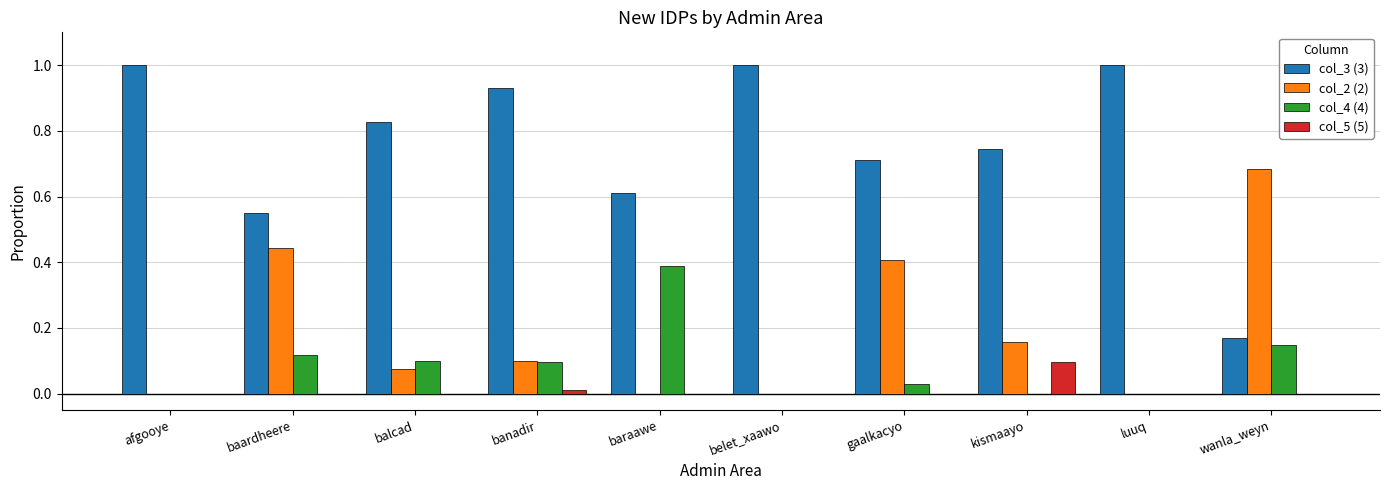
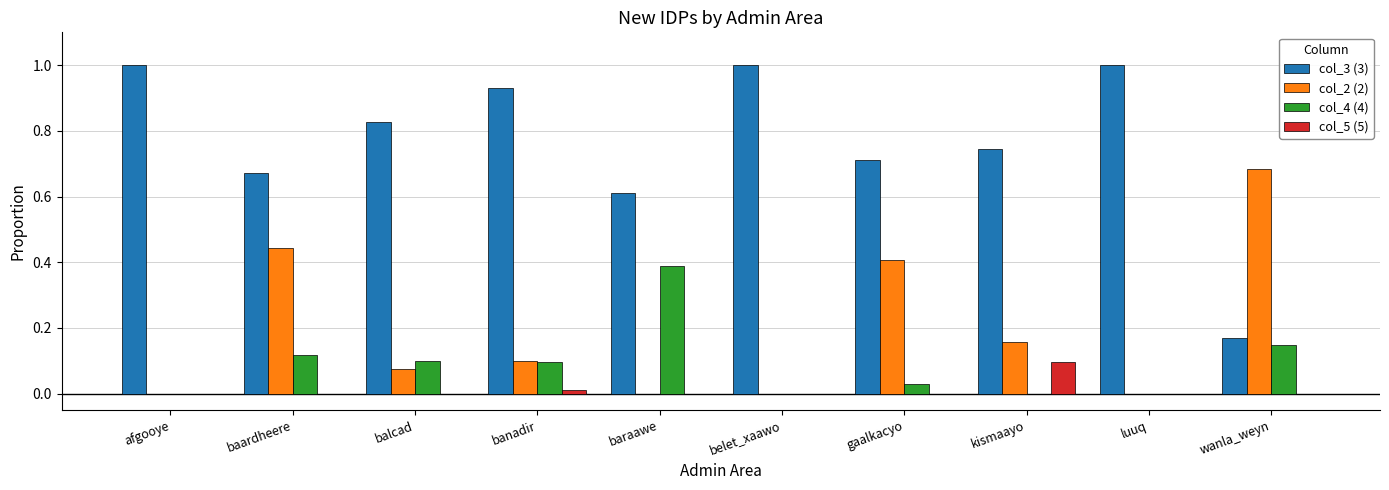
col_3 (3), baardheere: 0.55 -> 0.67
